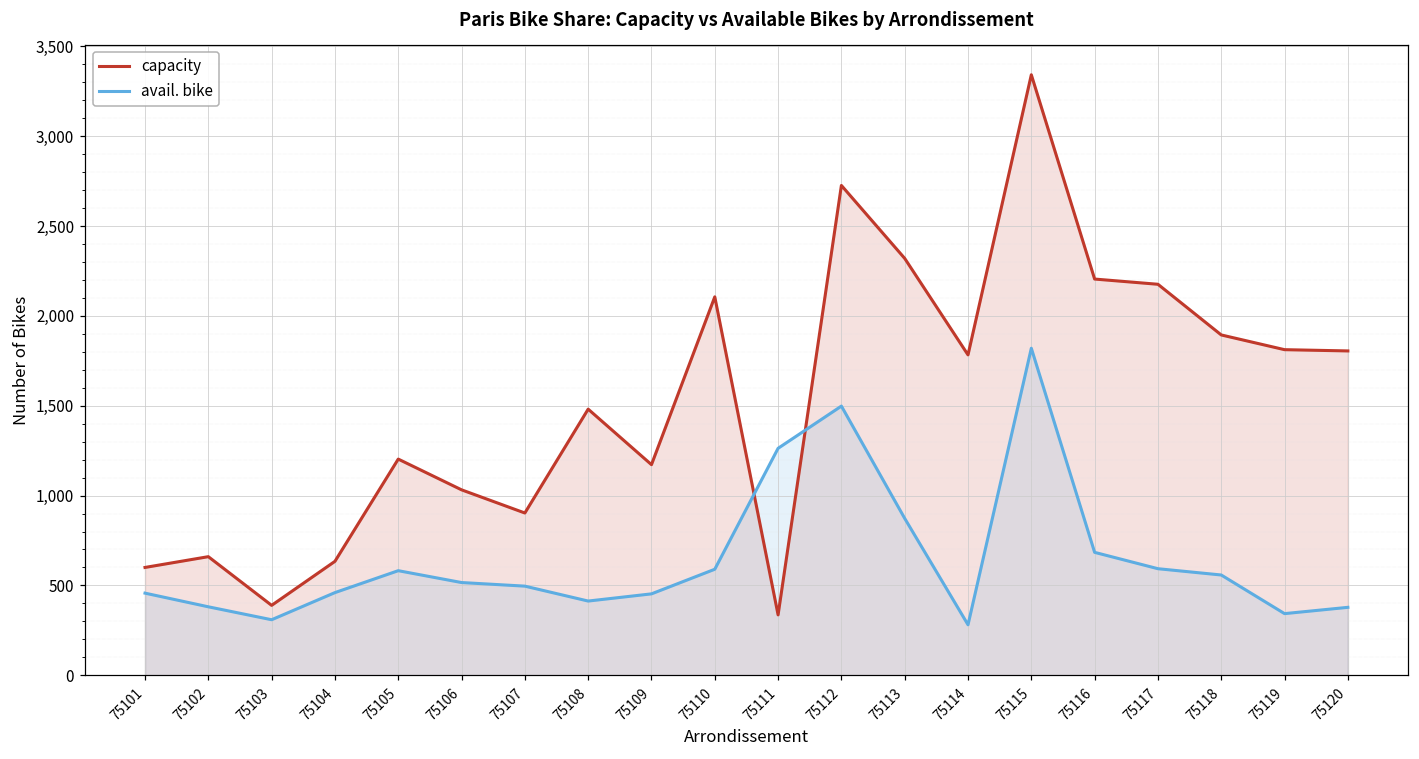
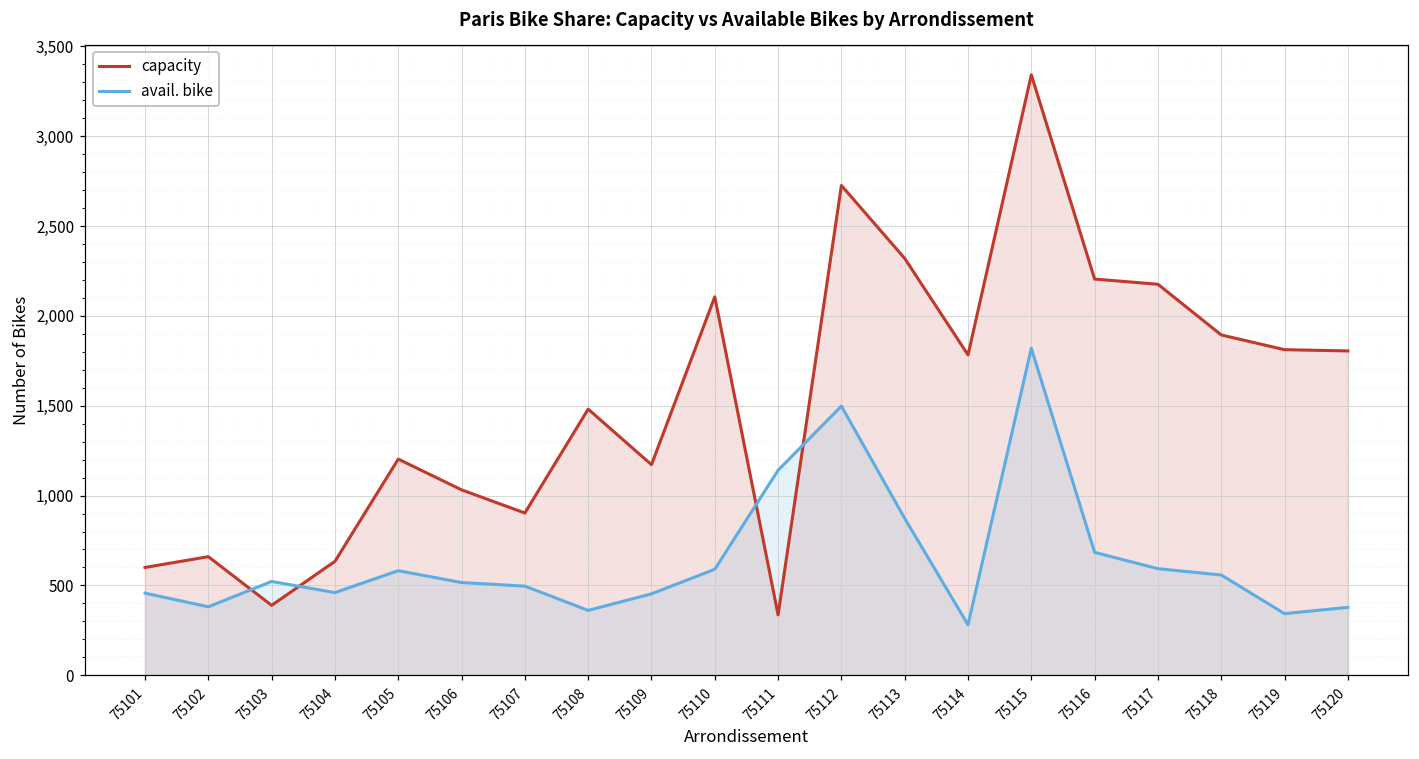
avail. bike, 75103: 310 -> 520
avail. bike, 75108: 410 -> 360
avail. bike, 75111: 1,260 -> 1,140
